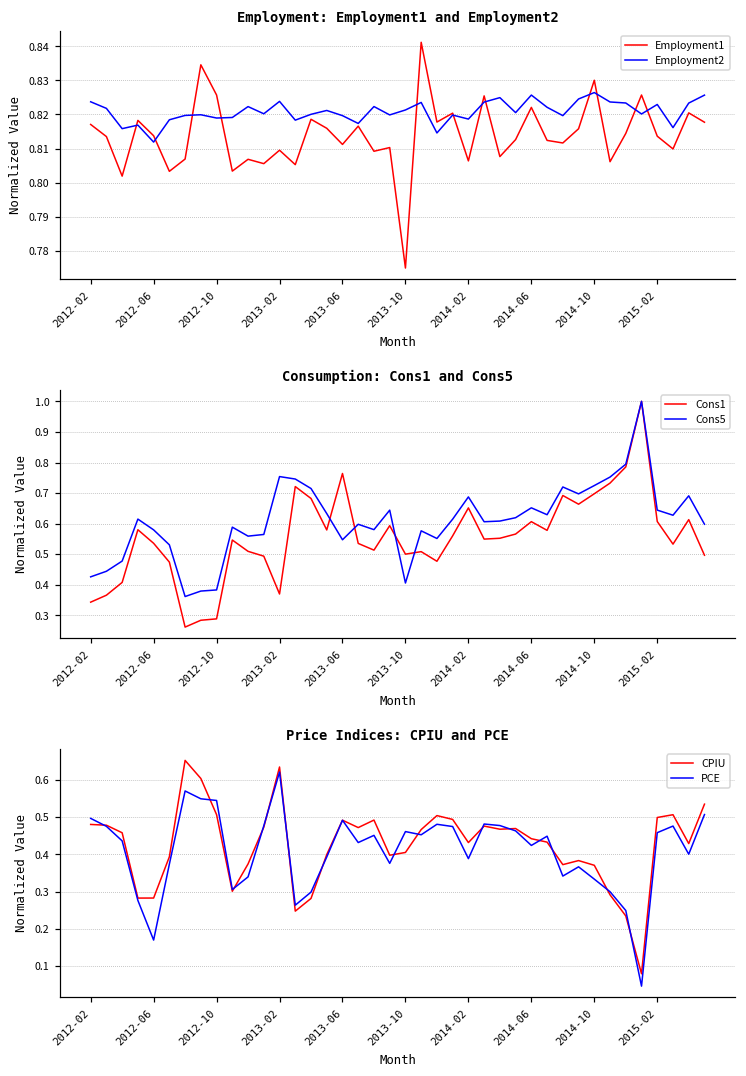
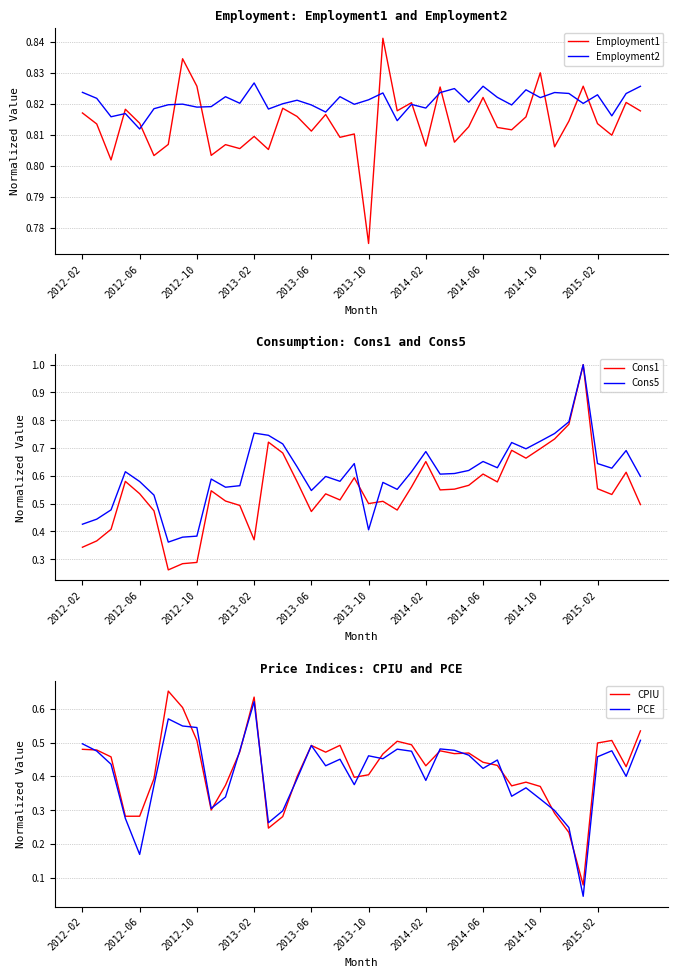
Employment: Employment1 and Employment2, Employment2, 2013-02: 0.824 -> 0.827
Employment: Employment1 and Employment2, Employment2, 2014-10: 0.826 -> 0.822
Consumption: Cons1 and Cons5, Cons1, 2013-06: 0.76 -> 0.47
Consumption: Cons1 and Cons5, Cons1, 2015-02: 0.61 -> 0.55
